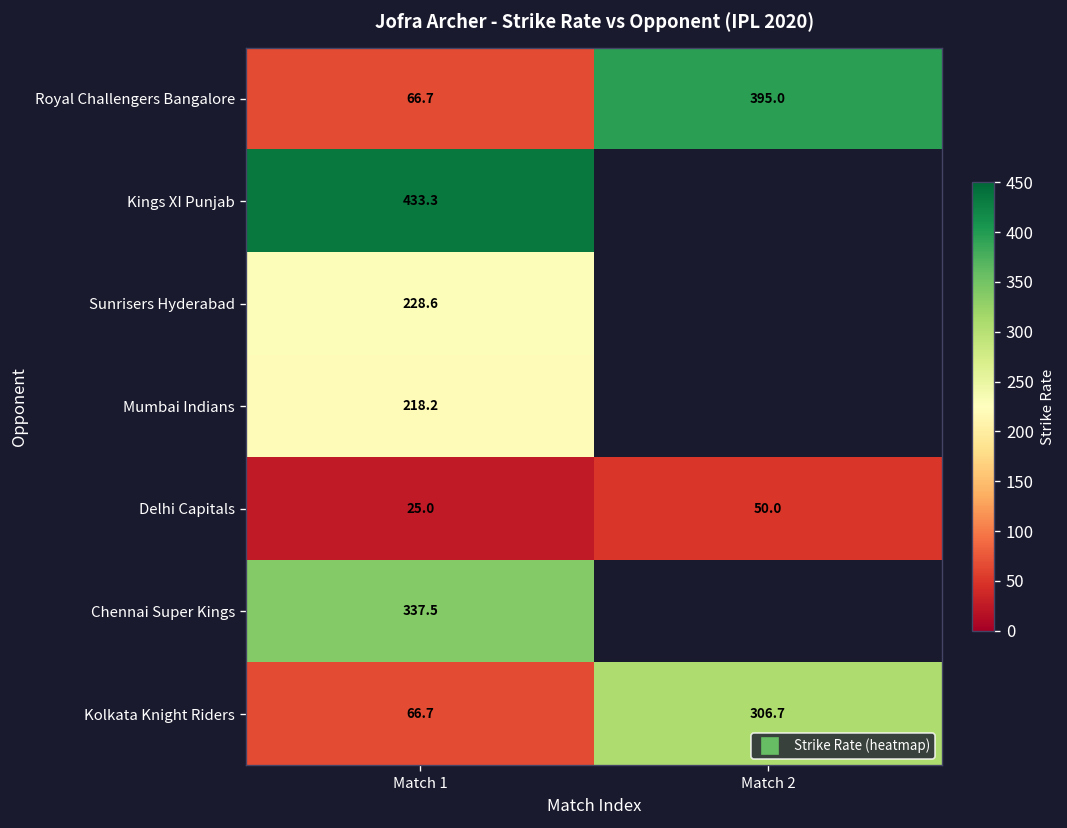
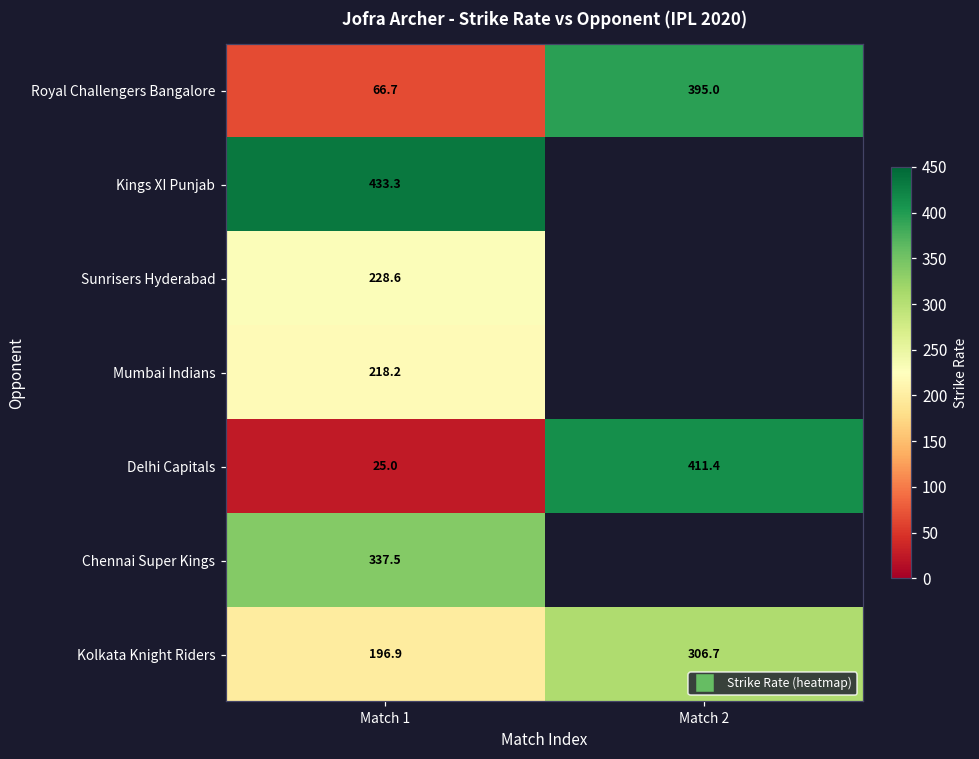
Delhi Capitals, Match 2: 50.0 -> 411.4
Kolkata Knight Riders, Match 1: 66.7 -> 196.9
